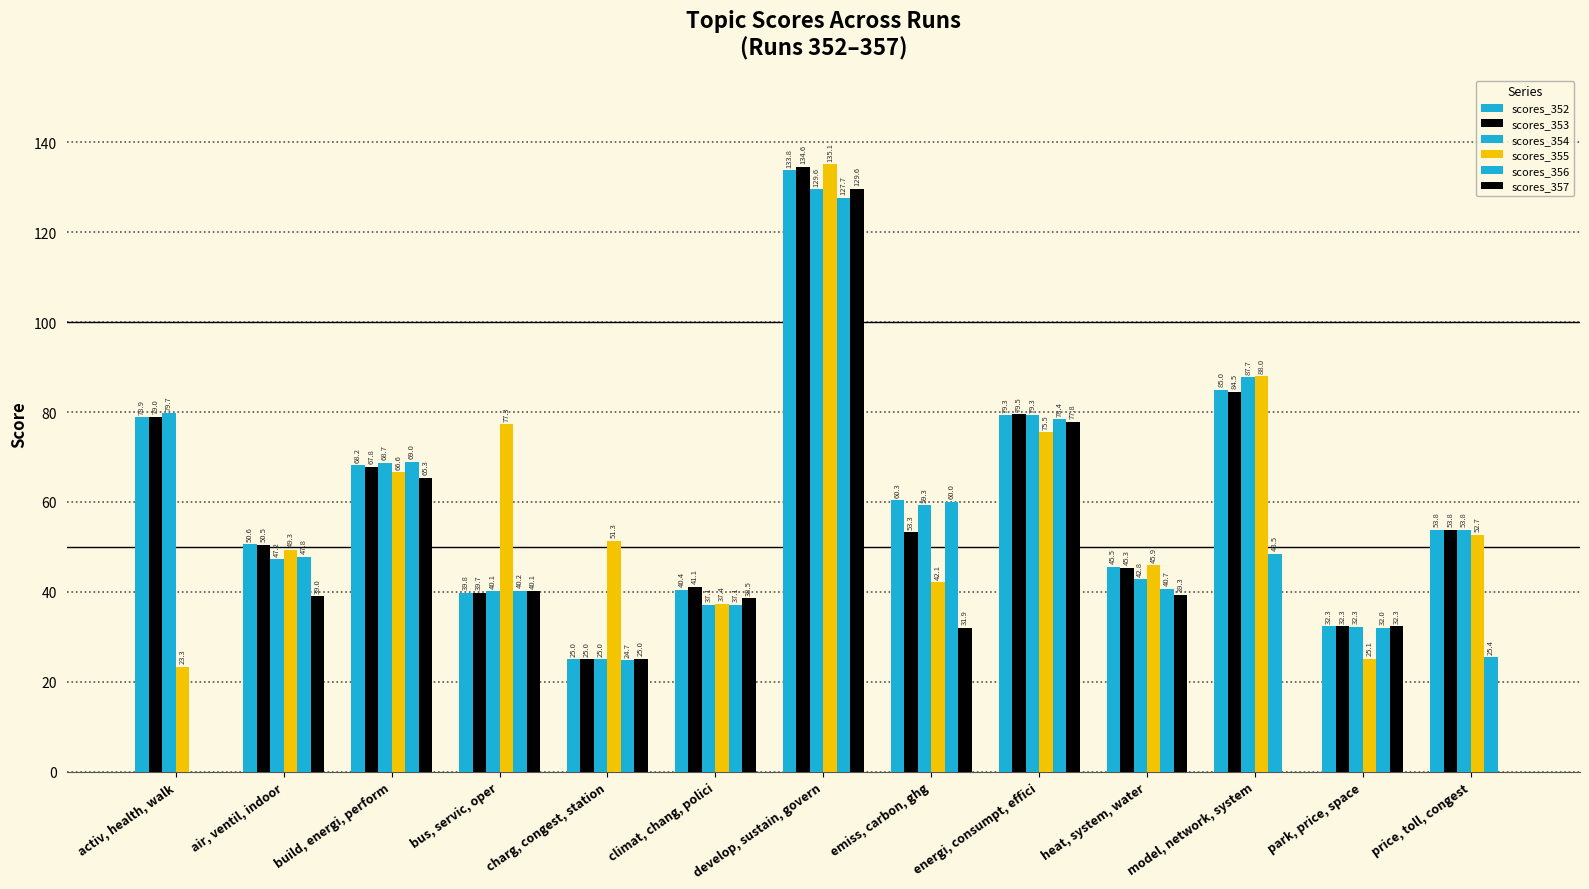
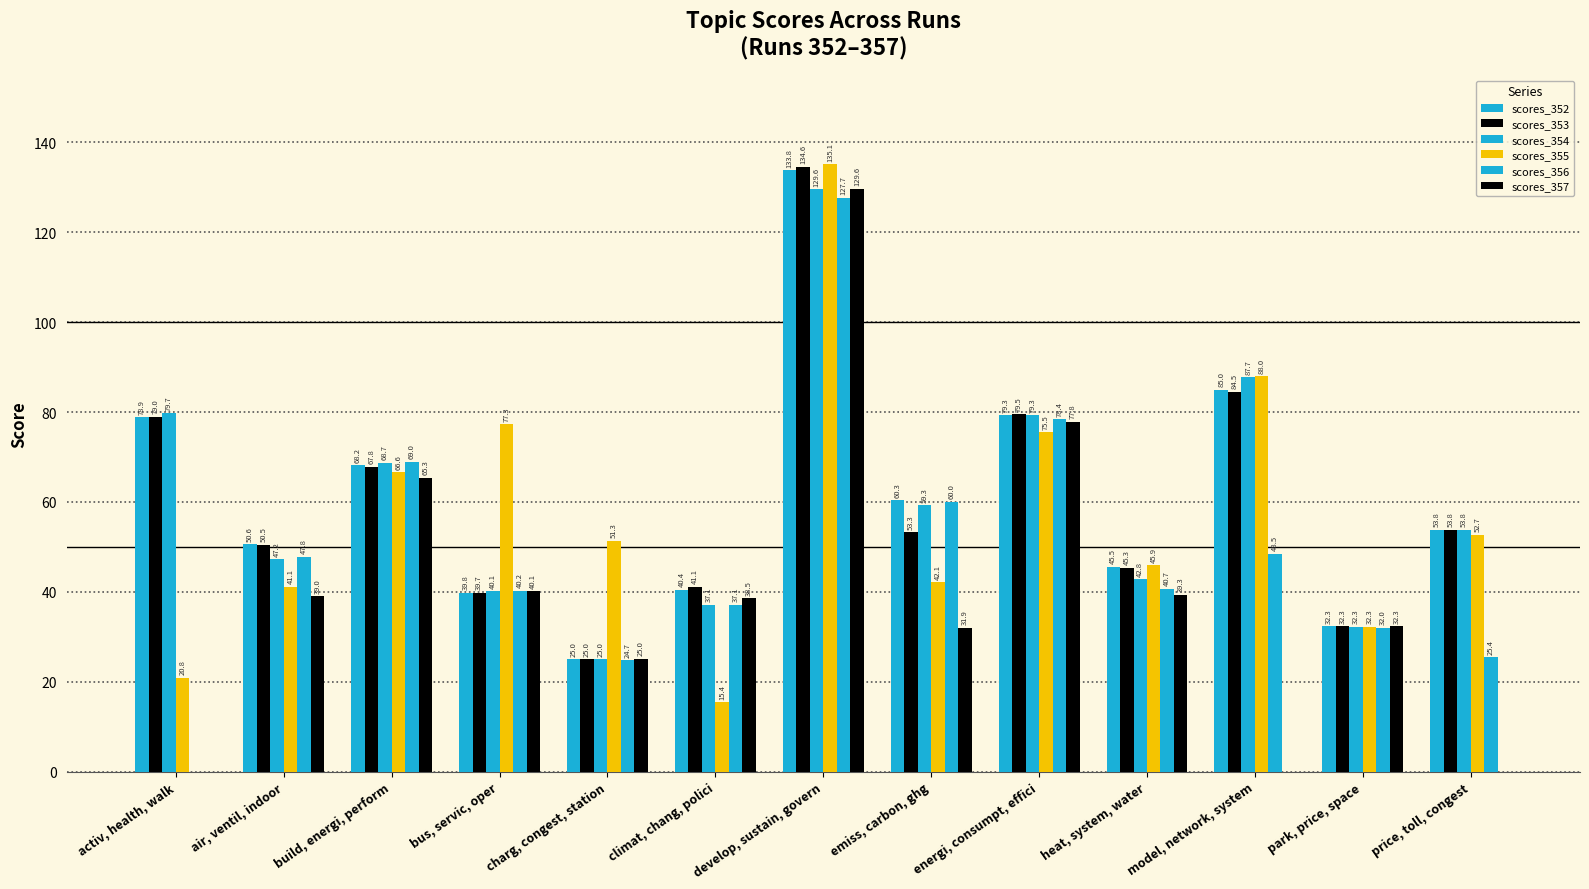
scores_355, activ, health, walk: 23.3 -> 20.8
scores_355, air, ventil, indoor: 49.3 -> 41.1
scores_355, climat, chang, polici: 37.4 -> 15.4
scores_355, park, price, space: 25.1 -> 32.3
